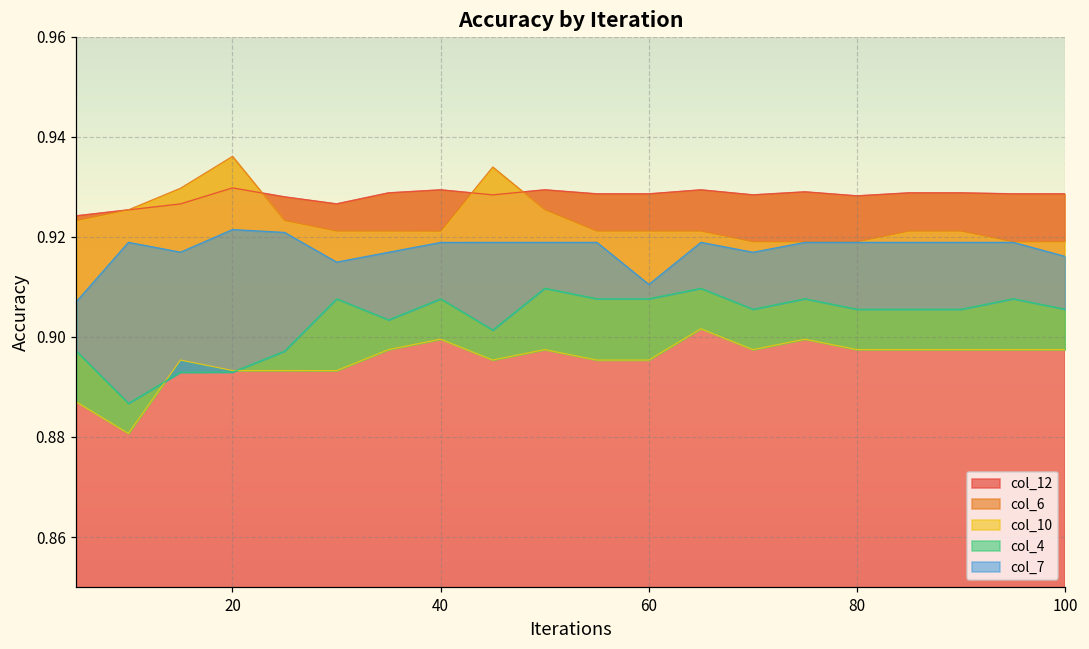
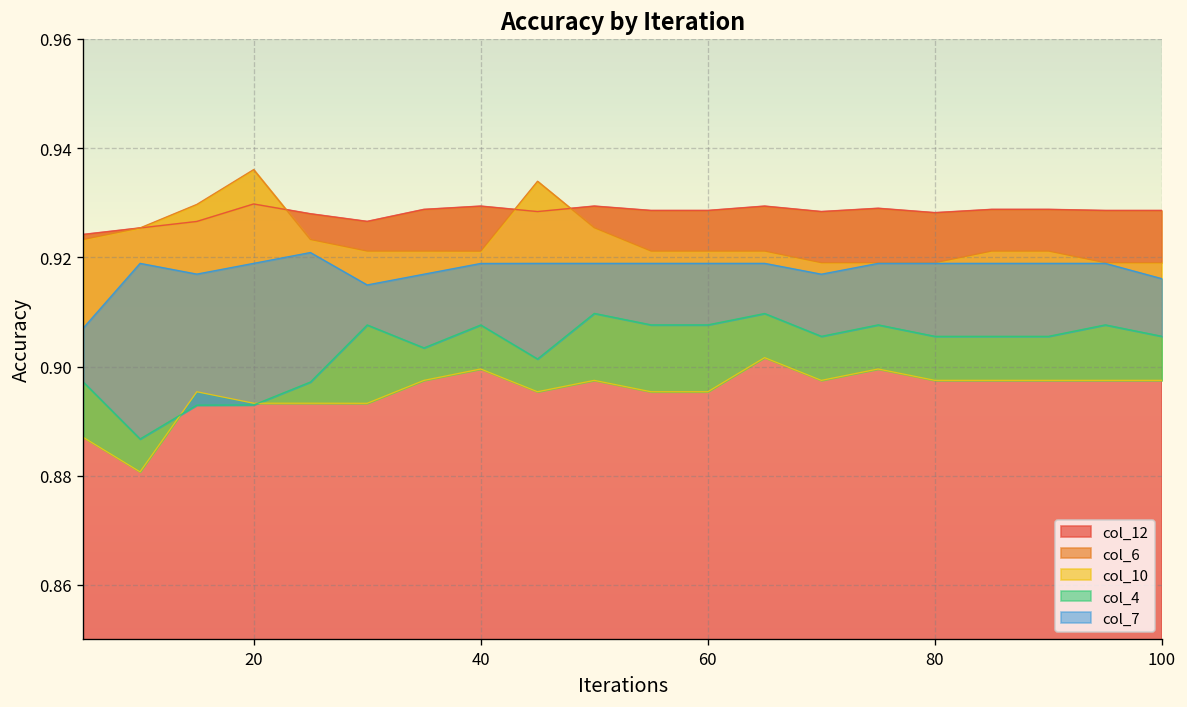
col_7, 20: 0.921 -> 0.919
col_7, 60: 0.910 -> 0.919
